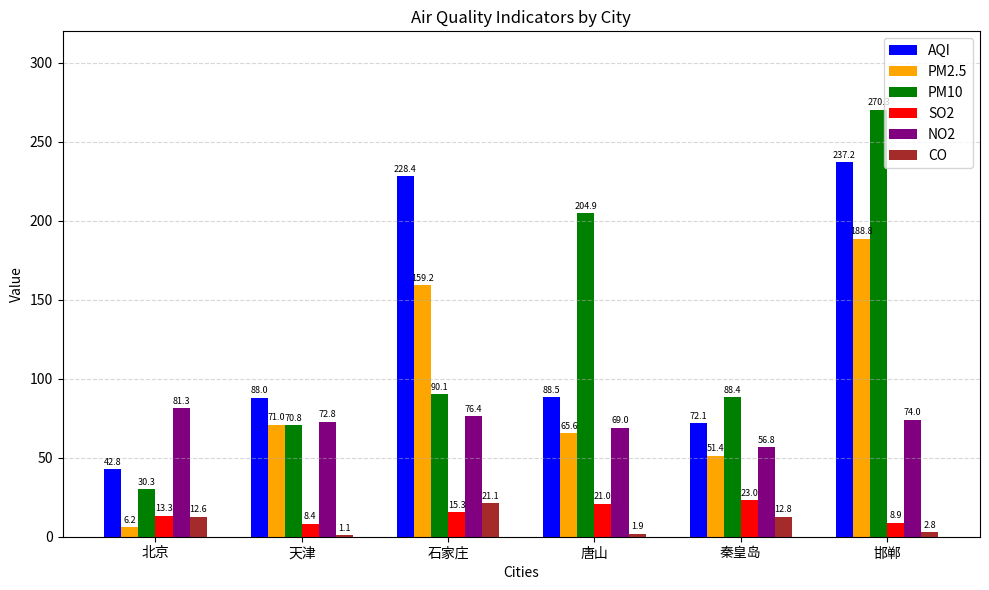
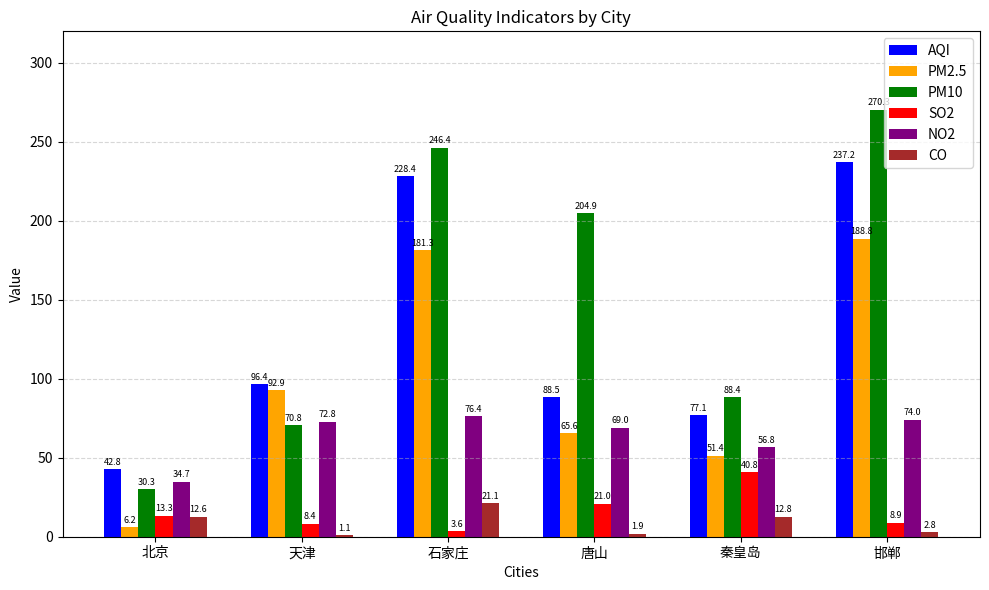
NO2, 北京: 81.3 -> 34.7
AQI, 天津: 88.0 -> 96.4
PM2.5, 天津: 71.0 -> 92.9
PM2.5, 石家庄: 159.2 -> 181.3
PM10, 石家庄: 90.1 -> 246.4
SO2, 石家庄: 15.3 -> 3.6
AQI, 秦皇岛: 72.1 -> 77.1
SO2, 秦皇岛: 23.0 -> 40.8
